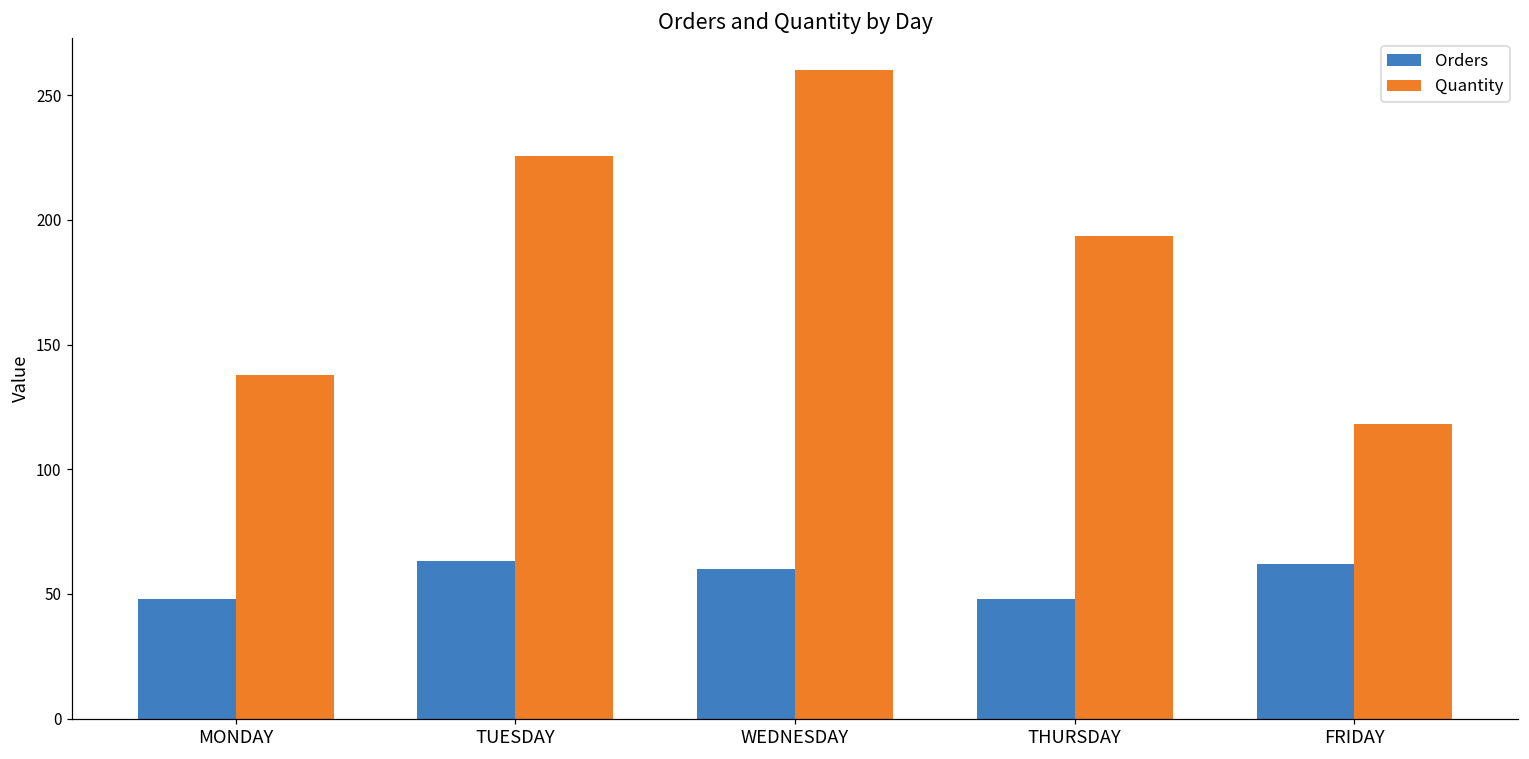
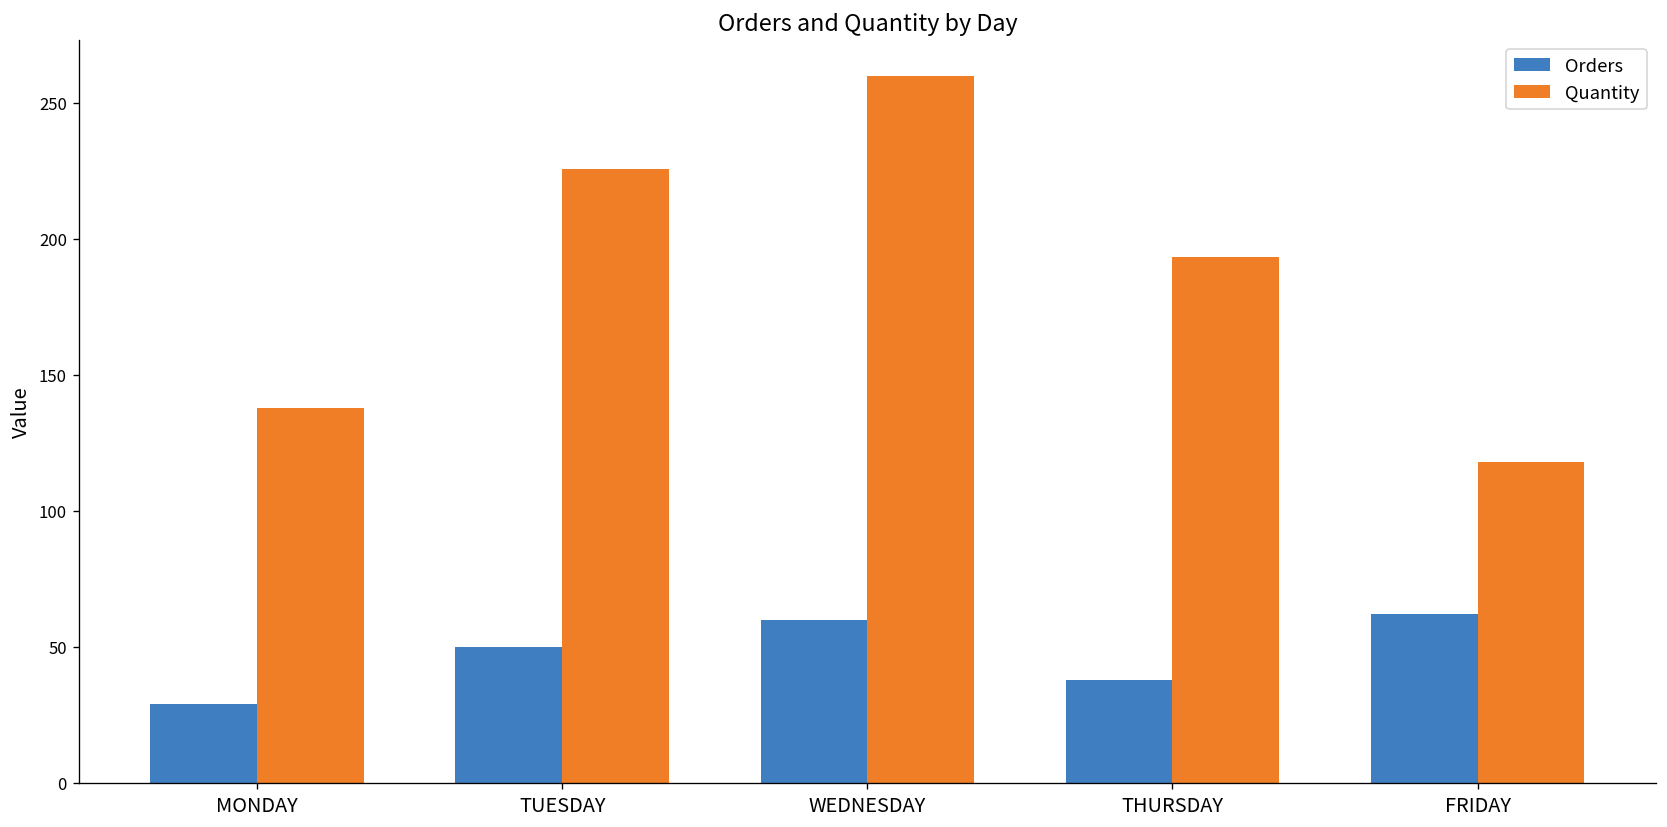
Orders, MONDAY: 48 -> 29
Orders, TUESDAY: 63 -> 50
Orders, THURSDAY: 48 -> 38
